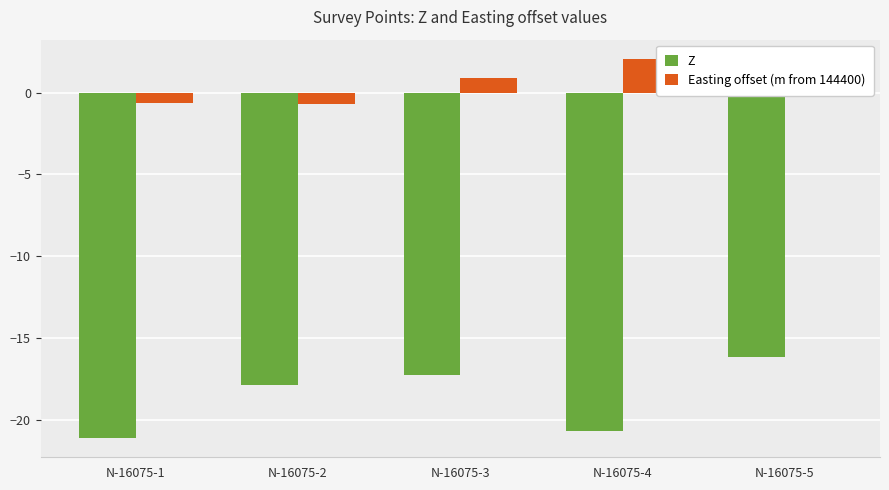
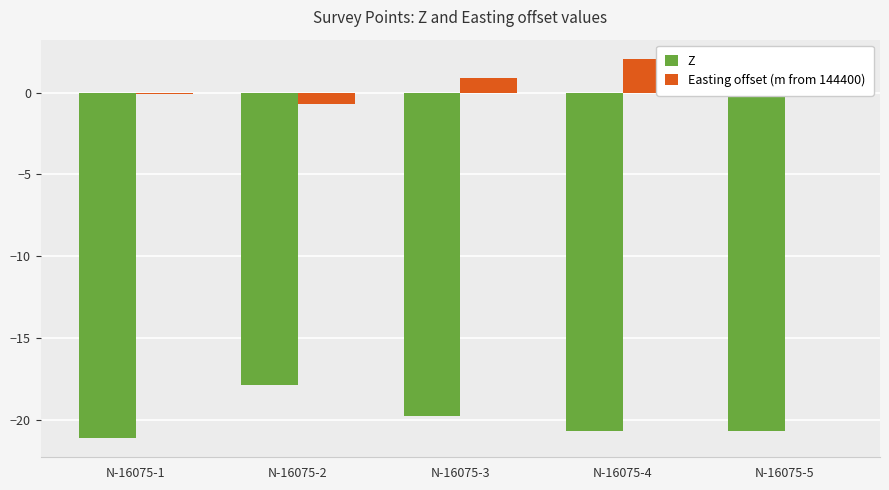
Easting offset (m from 144400), N-16075-1: -0.6 -> -0.1
Z, N-16075-3: -17.2 -> -19.7
Z, N-16075-5: -16.1 -> -20.6
